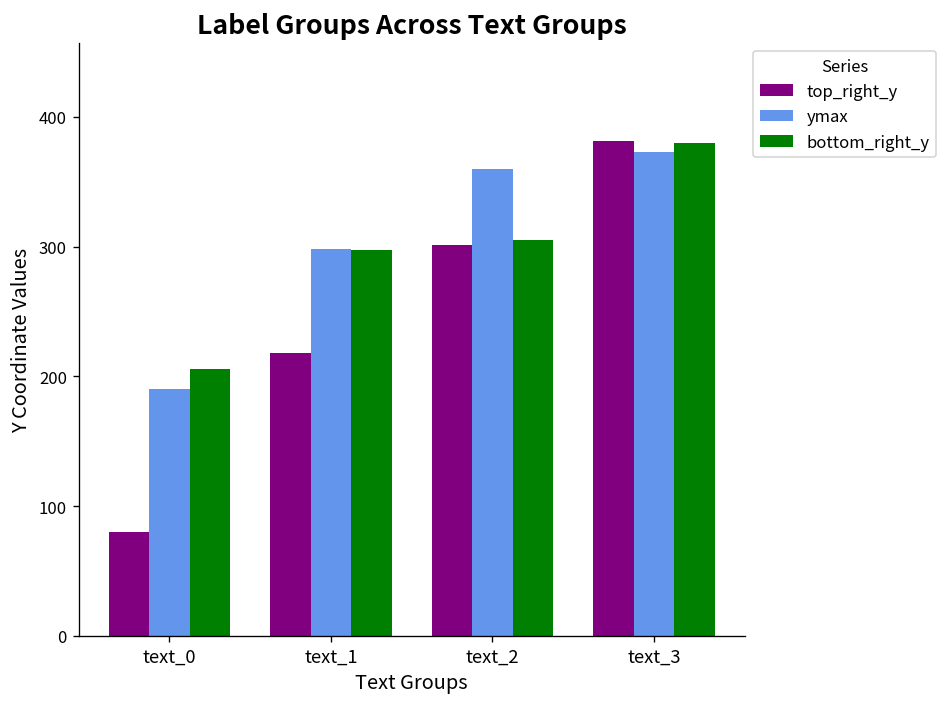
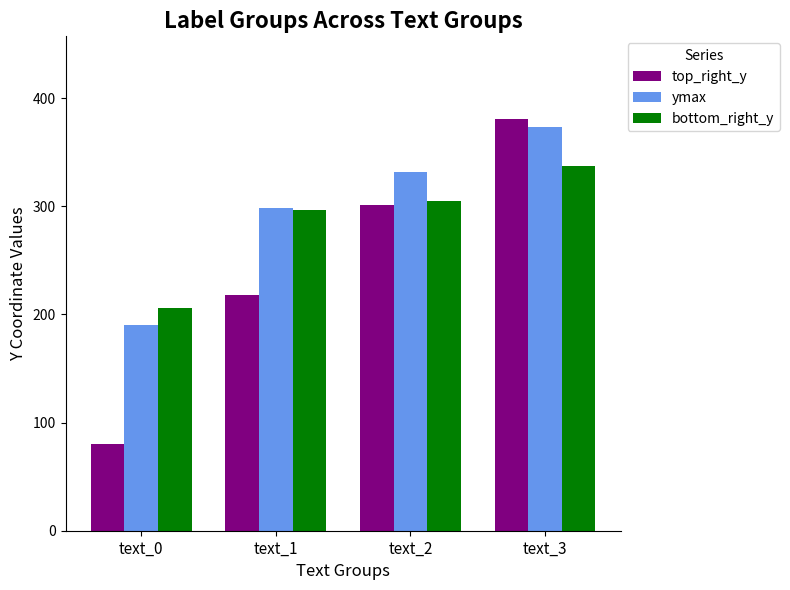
ymax, text_2: 360 -> 332
bottom_right_y, text_3: 380 -> 337
